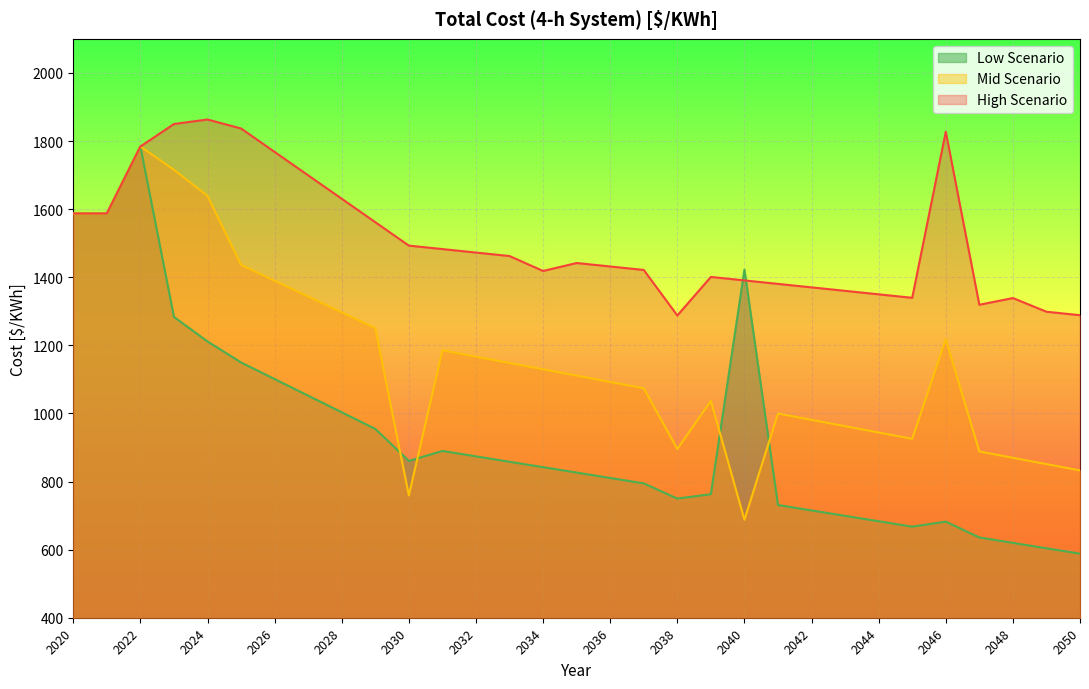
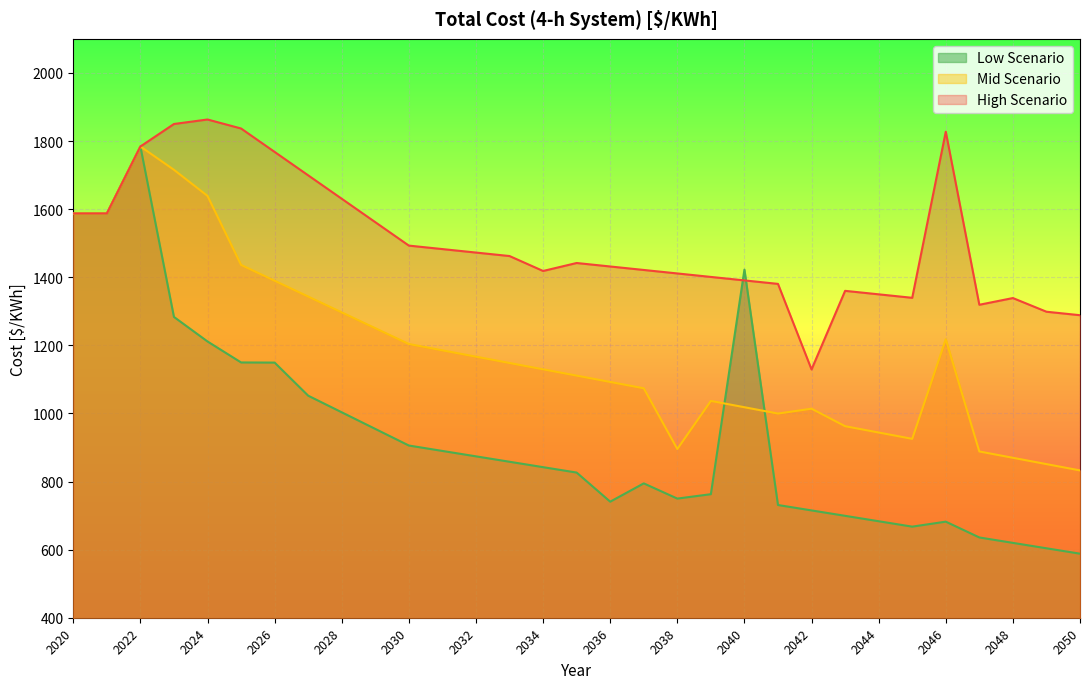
Low Scenario, 2026: 1100 -> 1150
Low Scenario, 2030: 860 -> 910
Mid Scenario, 2030: 760 -> 1200
Low Scenario, 2036: 810 -> 740
High Scenario, 2038: 1290 -> 1410
Mid Scenario, 2040: 690 -> 1020
Mid Scenario, 2042: 980 -> 1010
High Scenario, 2042: 1370 -> 1130
